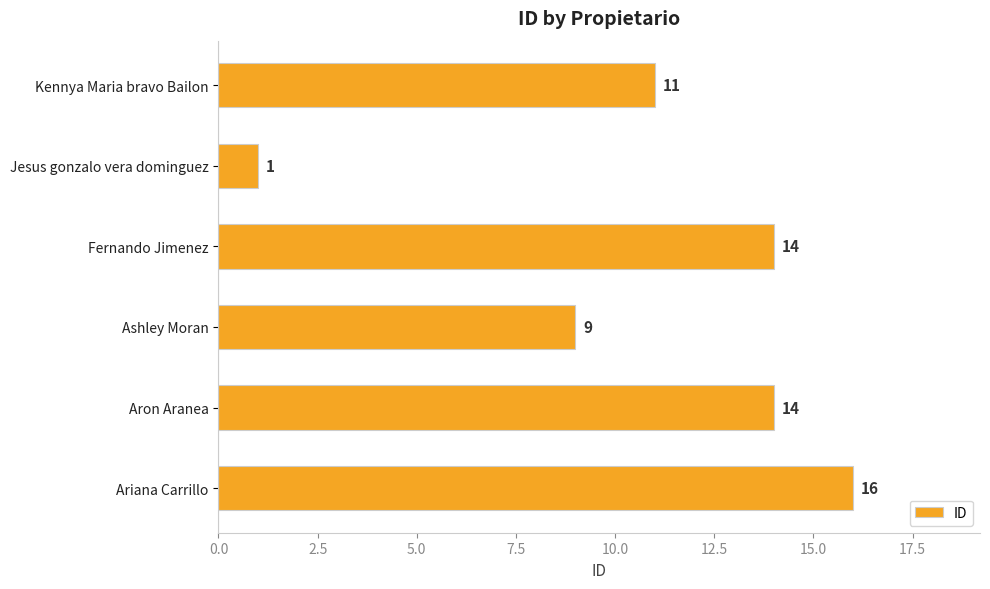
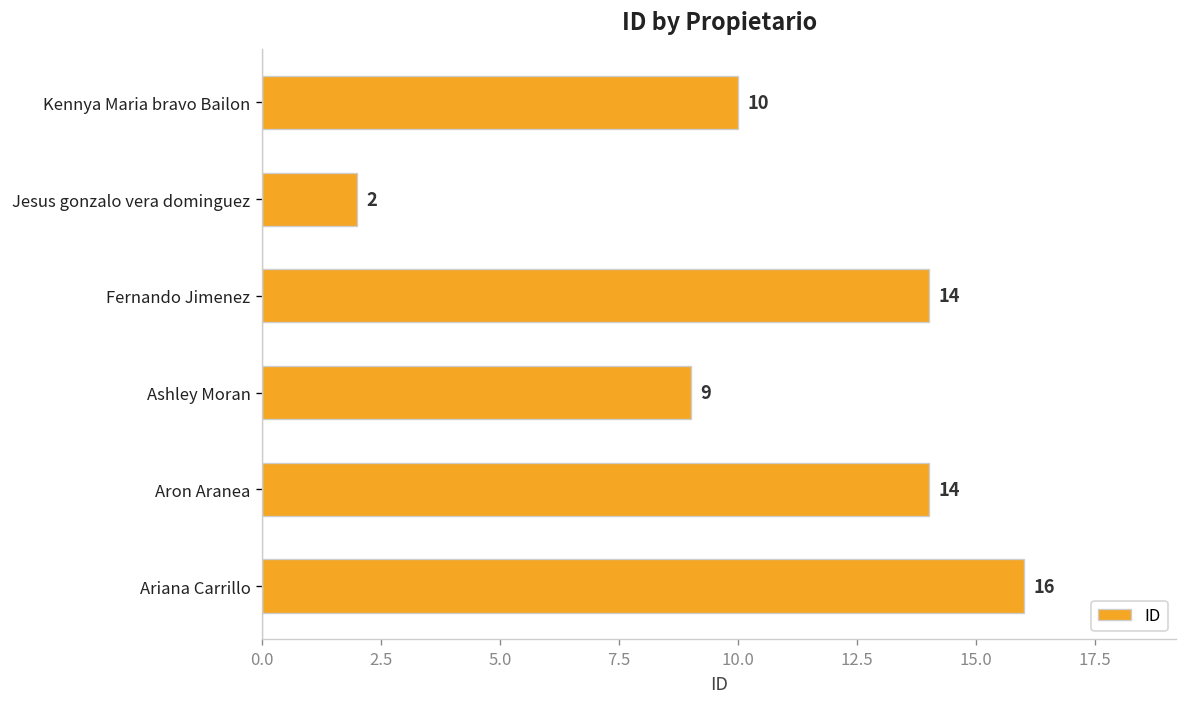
Kennya Maria bravo Bailon: 11 -> 10
Jesus gonzalo vera dominguez: 1 -> 2
